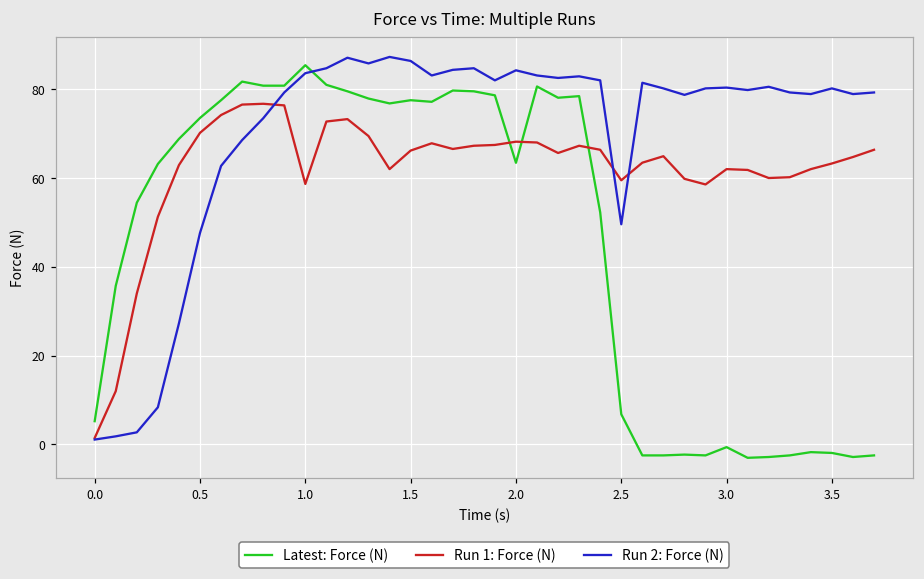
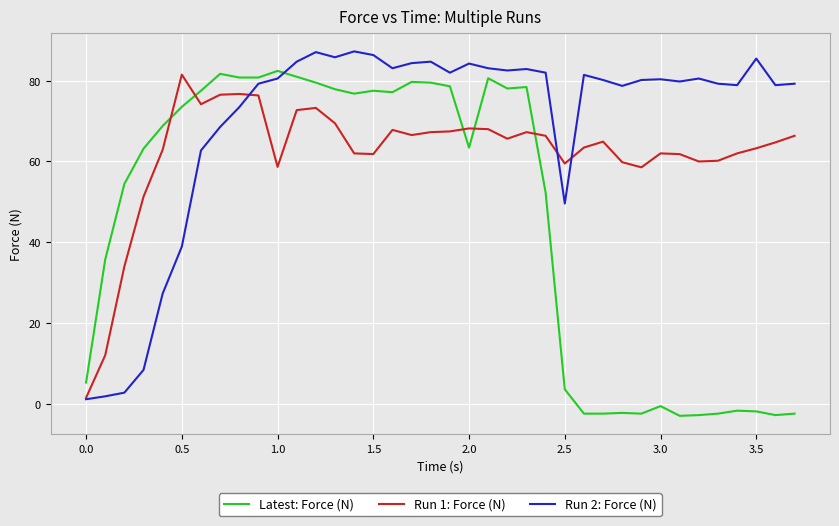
Run 1: Force (N), 0.5: 70 -> 81
Run 2: Force (N), 0.5: 48 -> 39
Latest: Force (N), 1.0: 85 -> 82
Run 2: Force (N), 1.0: 84 -> 81
Run 1: Force (N), 1.5: 66 -> 62
Latest: Force (N), 2.5: 7 -> 4
Run 2: Force (N), 3.5: 80 -> 85
